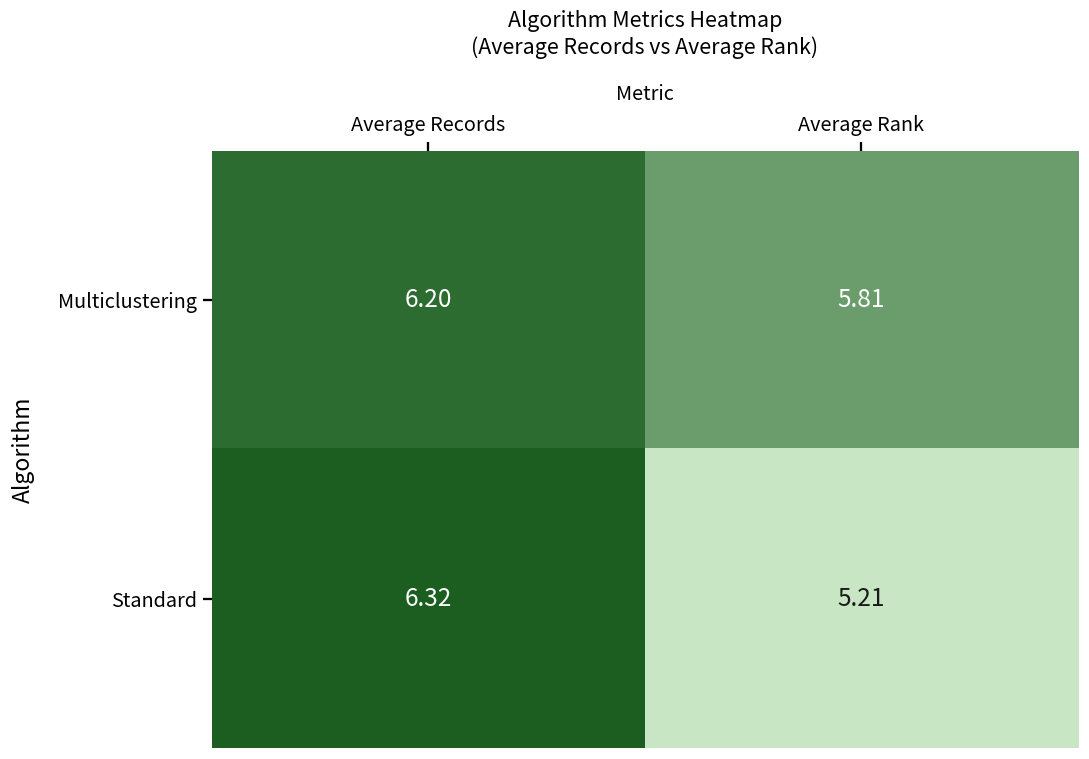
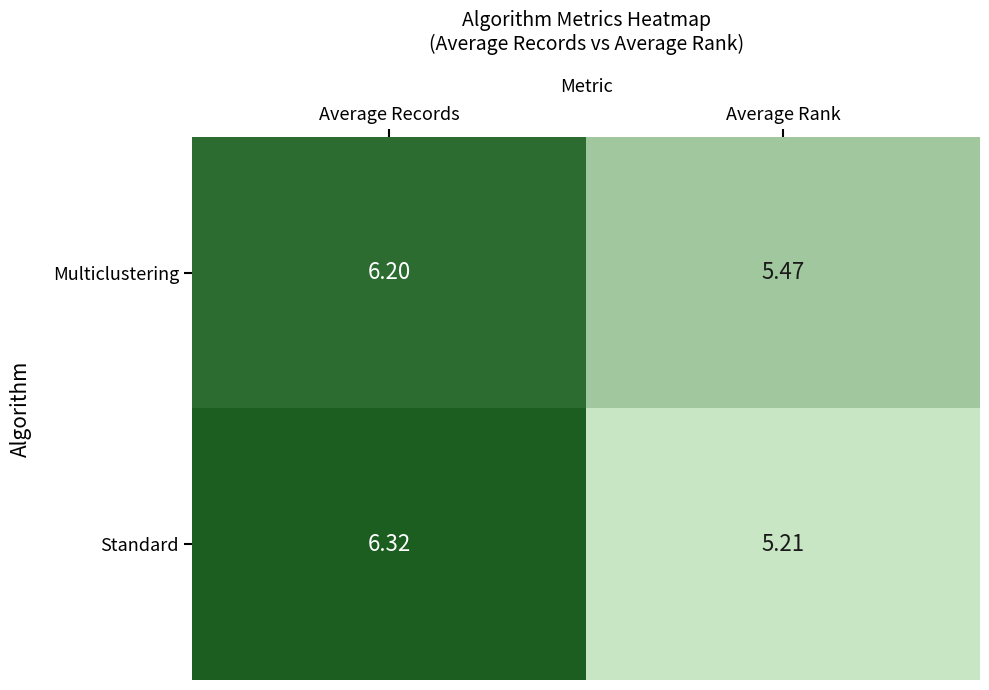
Multiclustering, Average Rank: 5.81 -> 5.47
